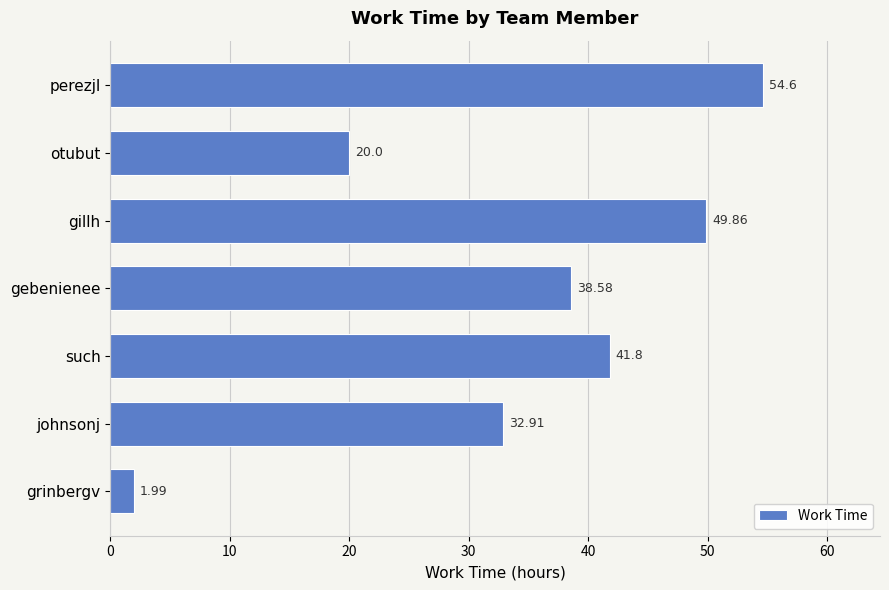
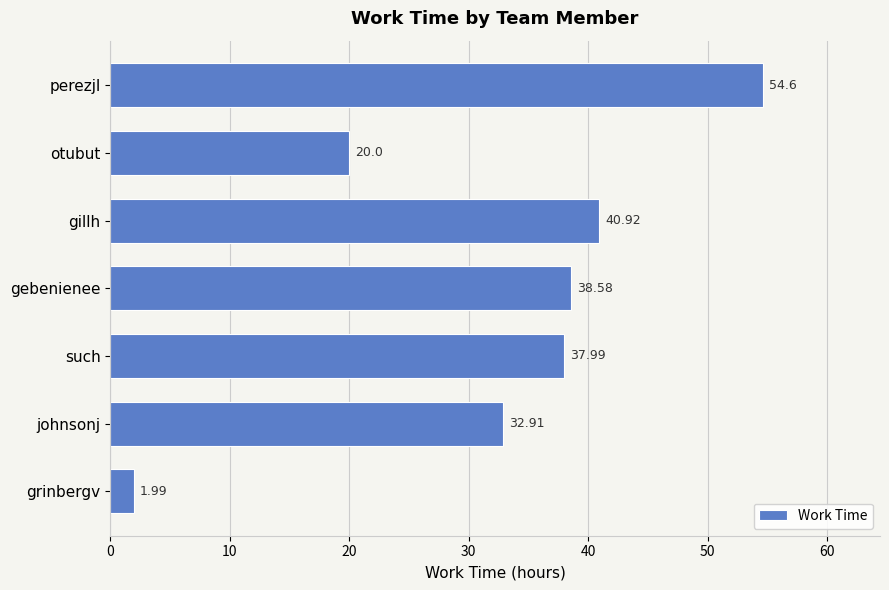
gillh: 49.86 -> 40.92
such: 41.8 -> 37.99
